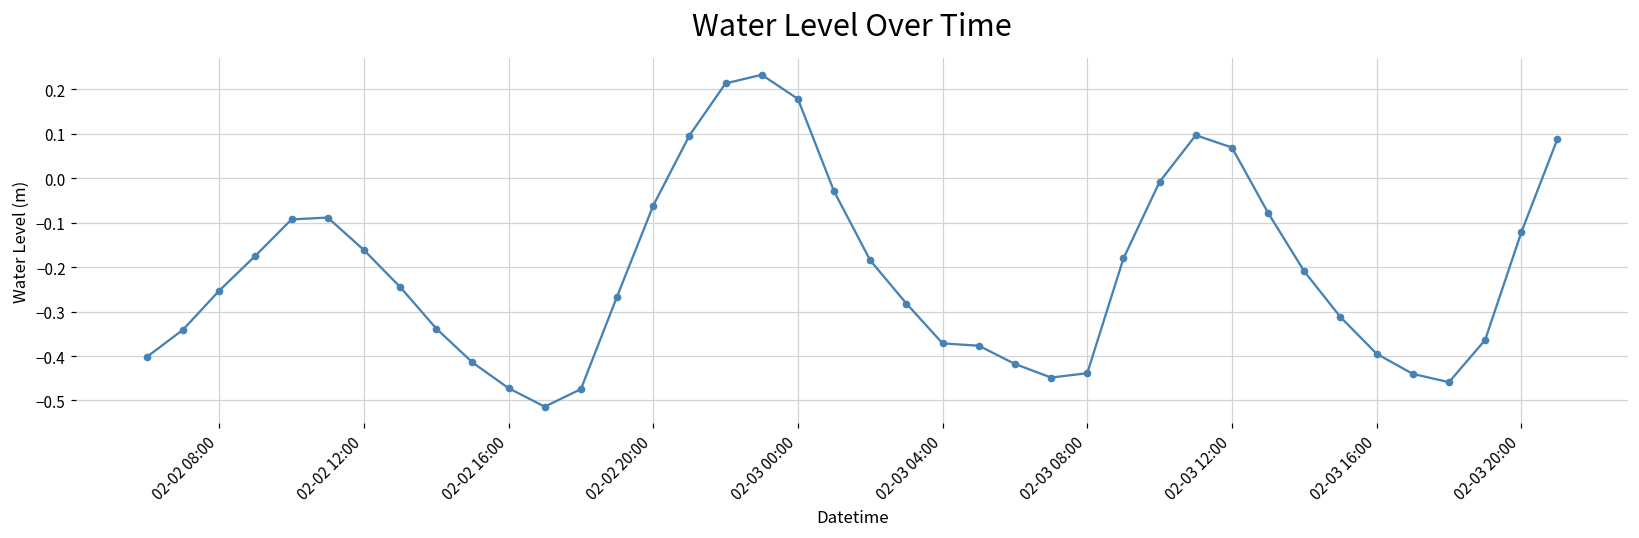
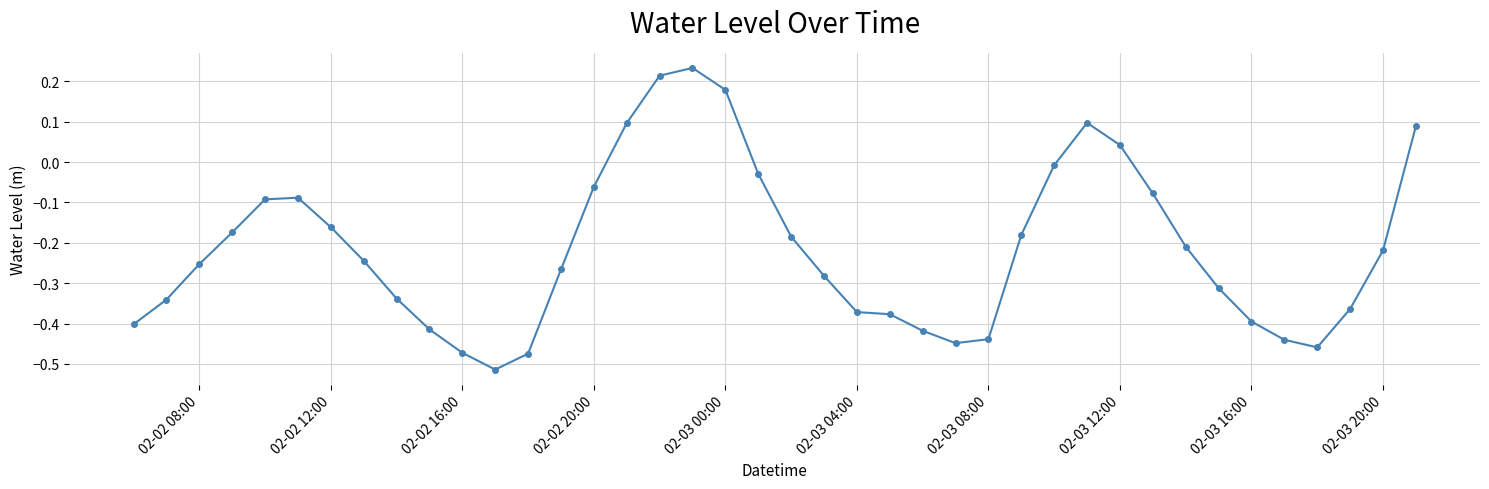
02-03 12:00: 0.07 -> 0.04
02-03 20:00: -0.12 -> -0.22
